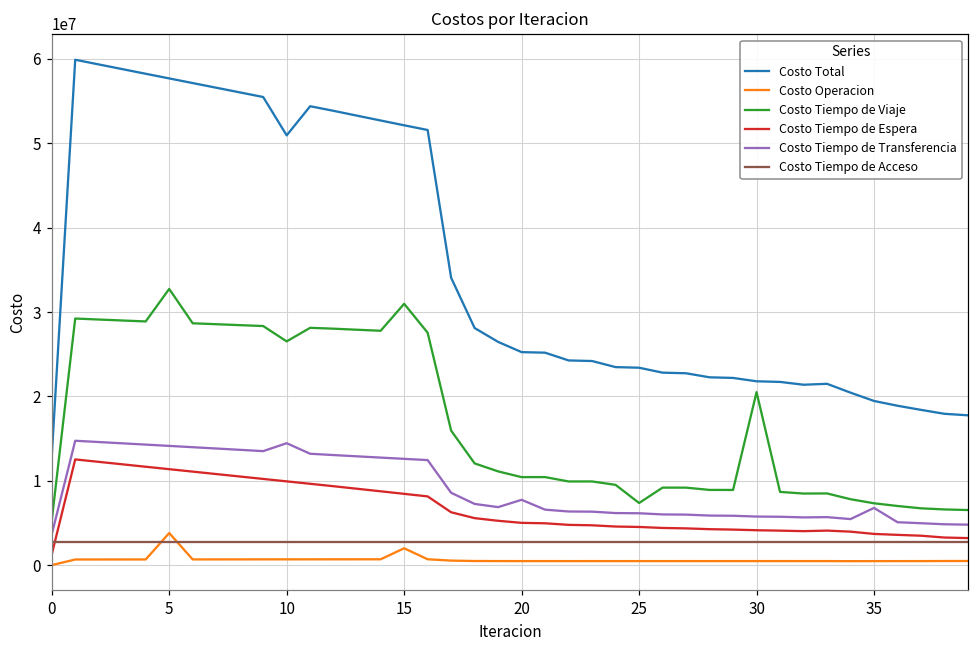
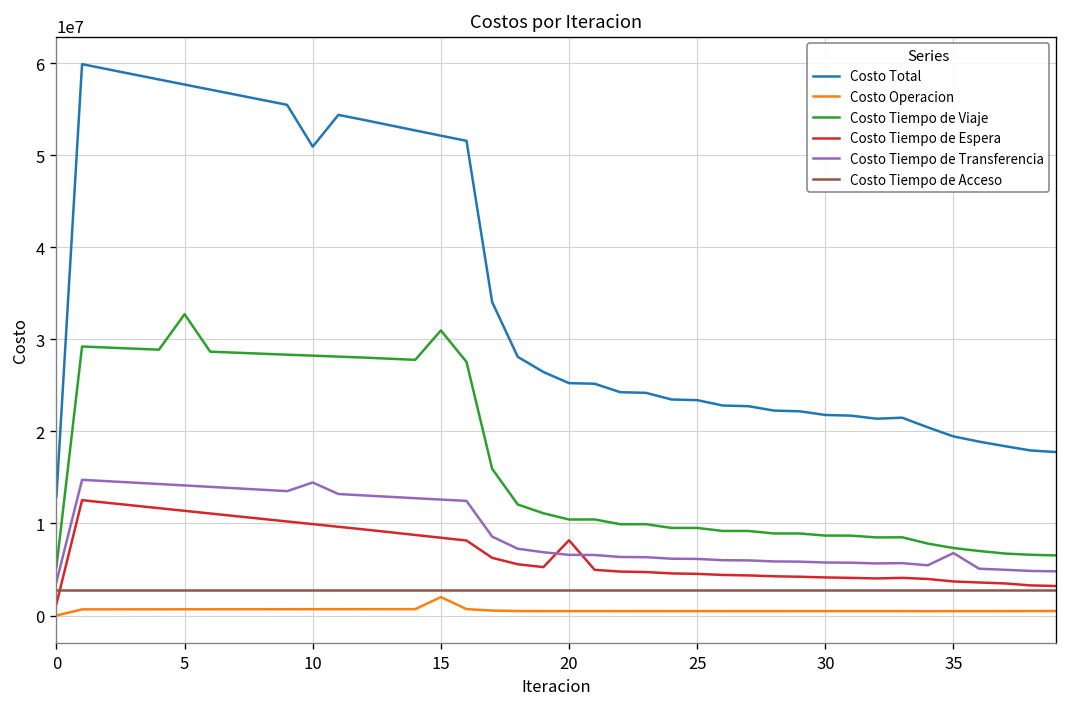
Costo Operacion, 5: 4000000 -> 1000000
Costo Tiempo de Viaje, 10: 27000000 -> 28000000
Costo Tiempo de Espera, 20: 5000000 -> 8000000
Costo Tiempo de Transferencia, 20: 8000000 -> 7000000
Costo Tiempo de Viaje, 25: 7000000 -> 10000000
Costo Tiempo de Viaje, 30: 21000000 -> 9000000
